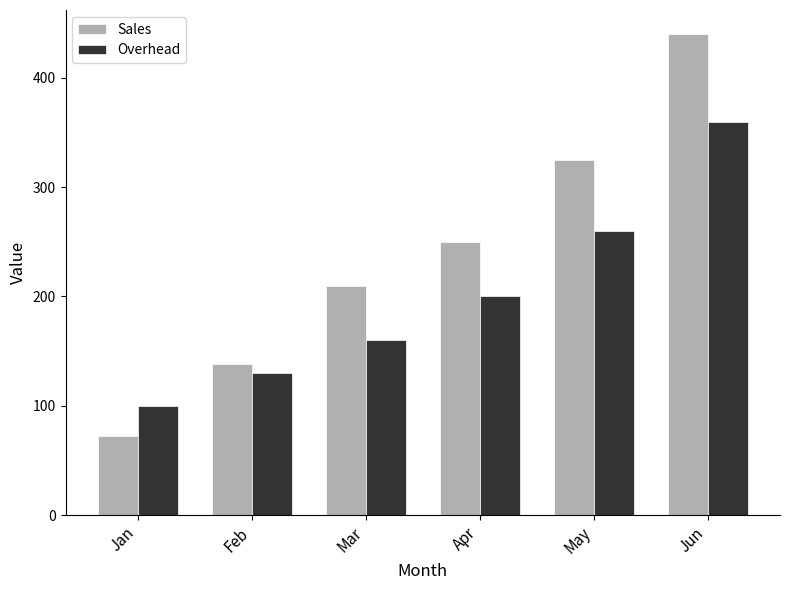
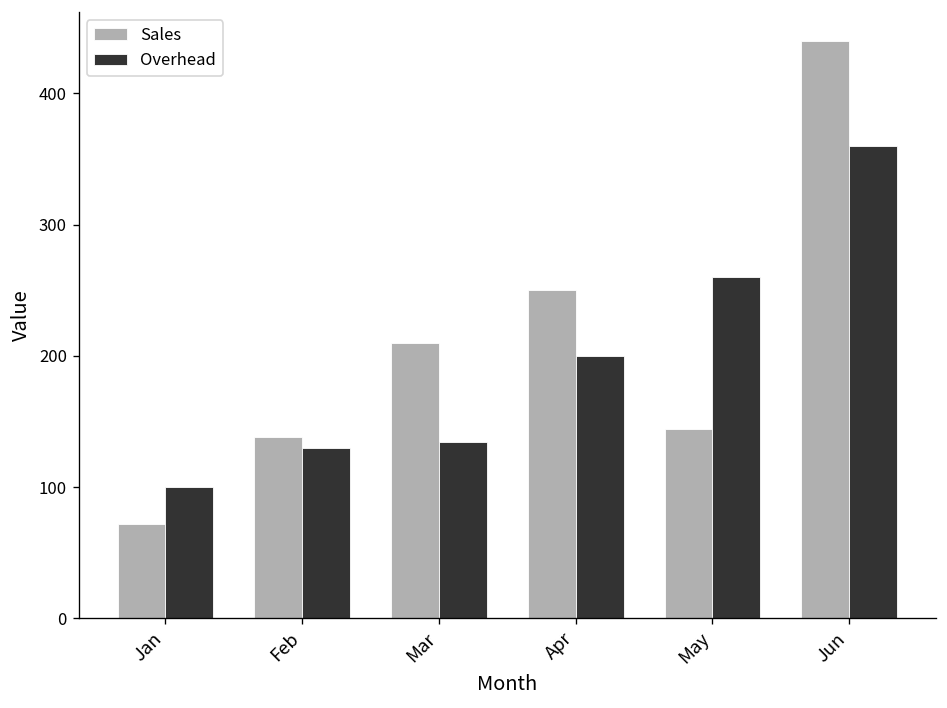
Overhead, Mar: 160 -> 134
Sales, May: 325 -> 144
